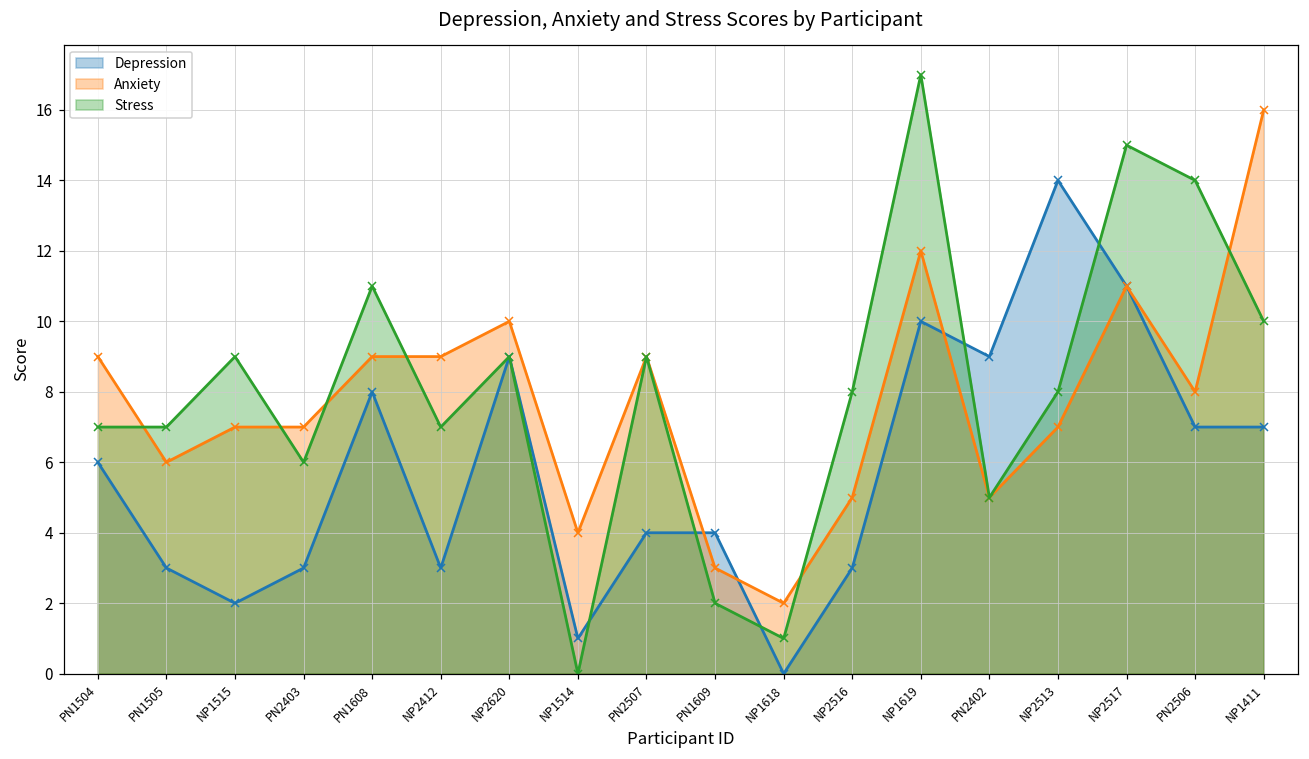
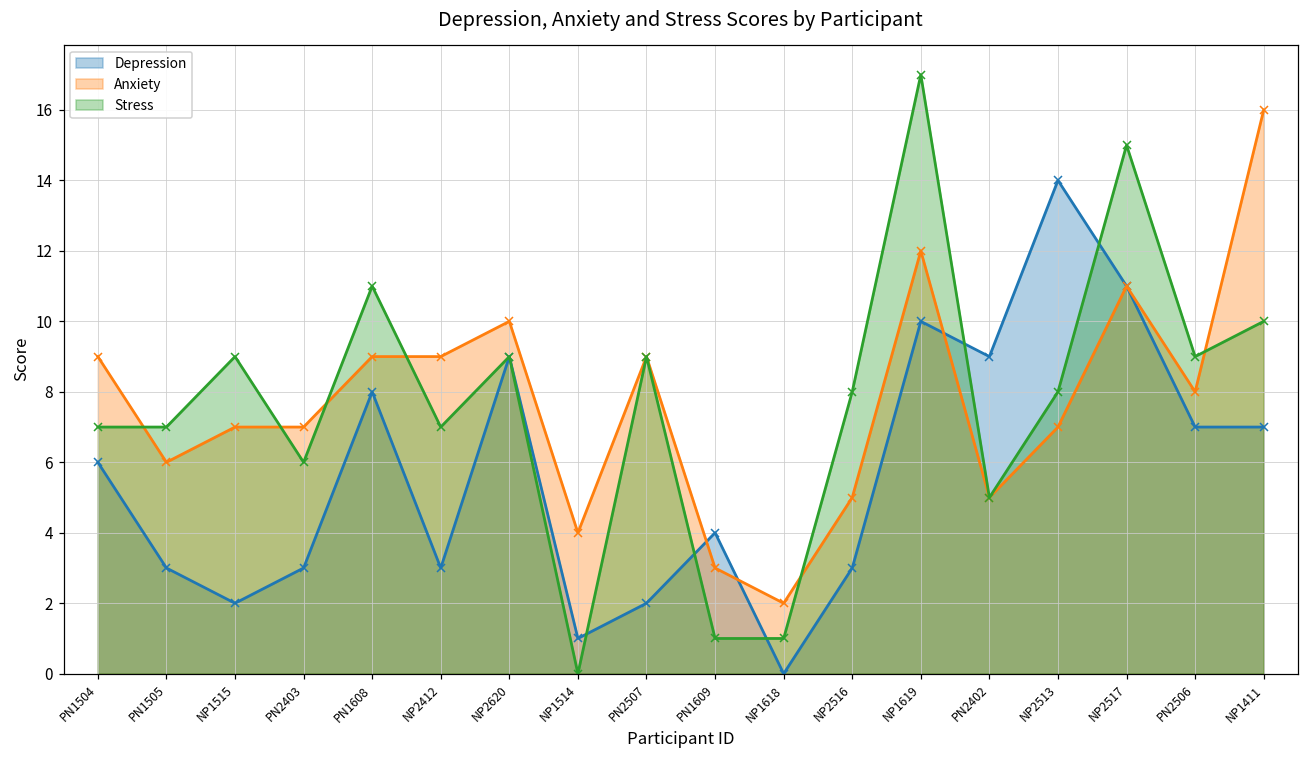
Depression, PN2507: 4 -> 2
Stress, PN1609: 2 -> 1
Stress, PN2506: 14 -> 9
